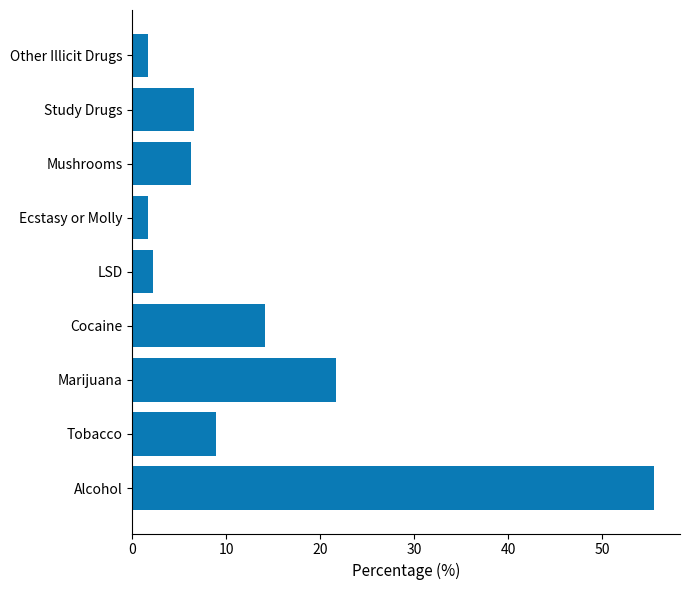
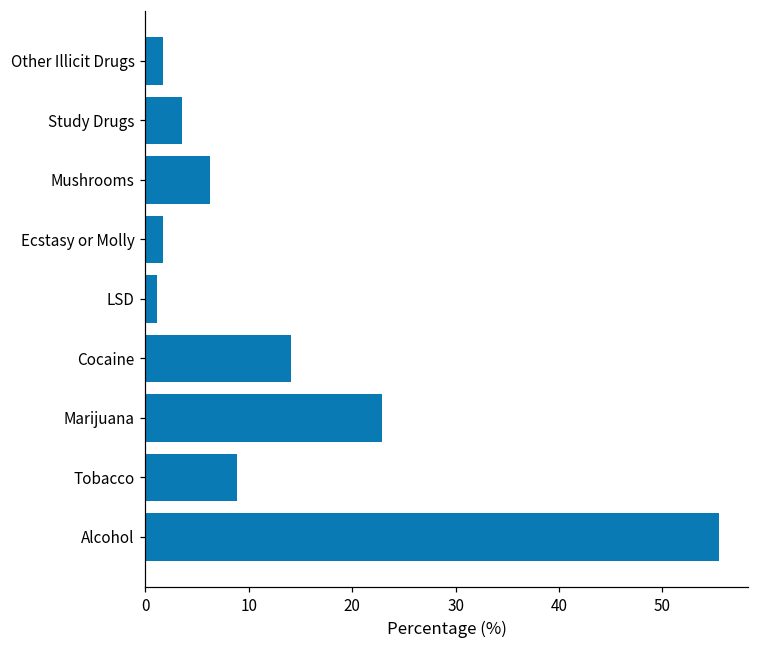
Study Drugs: 7 -> 4
LSD: 2 -> 1
Marijuana: 22 -> 23
